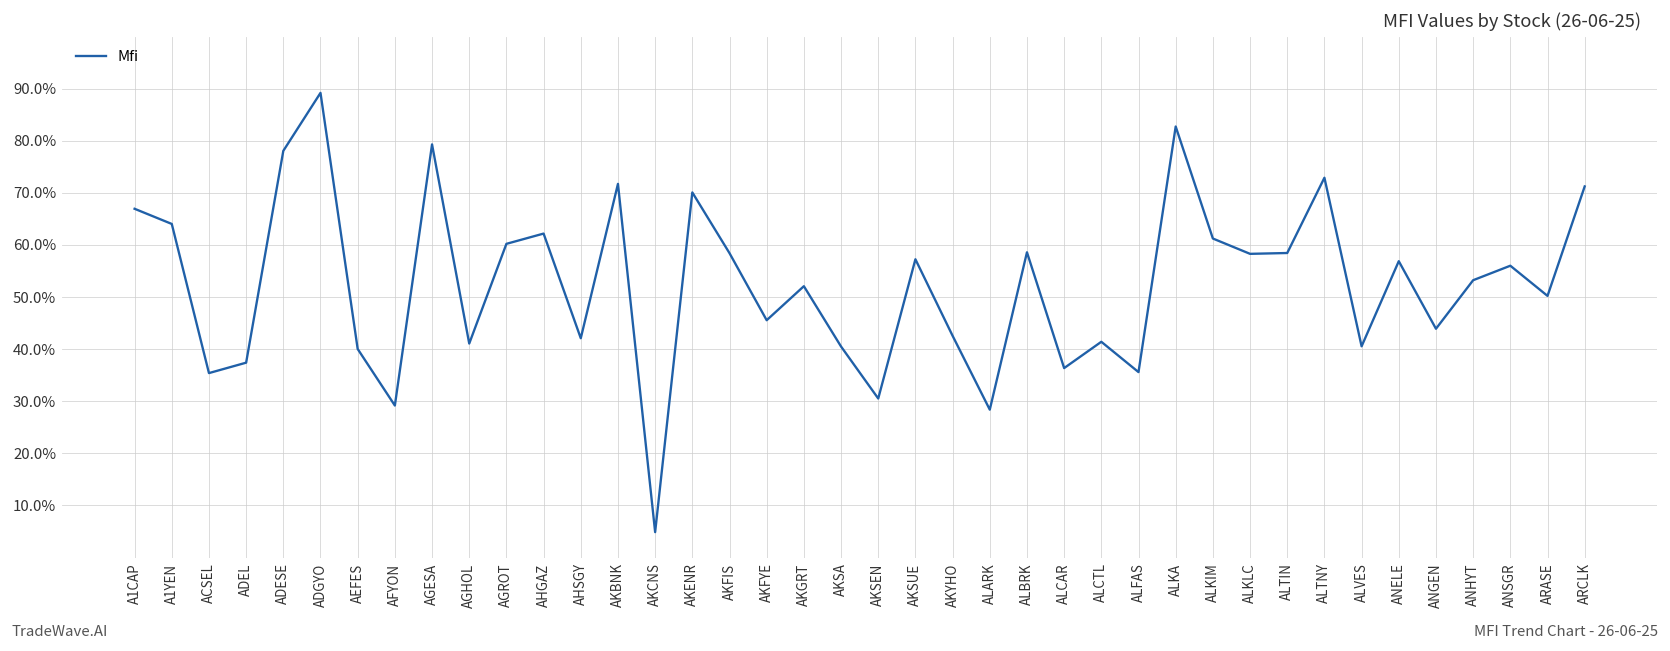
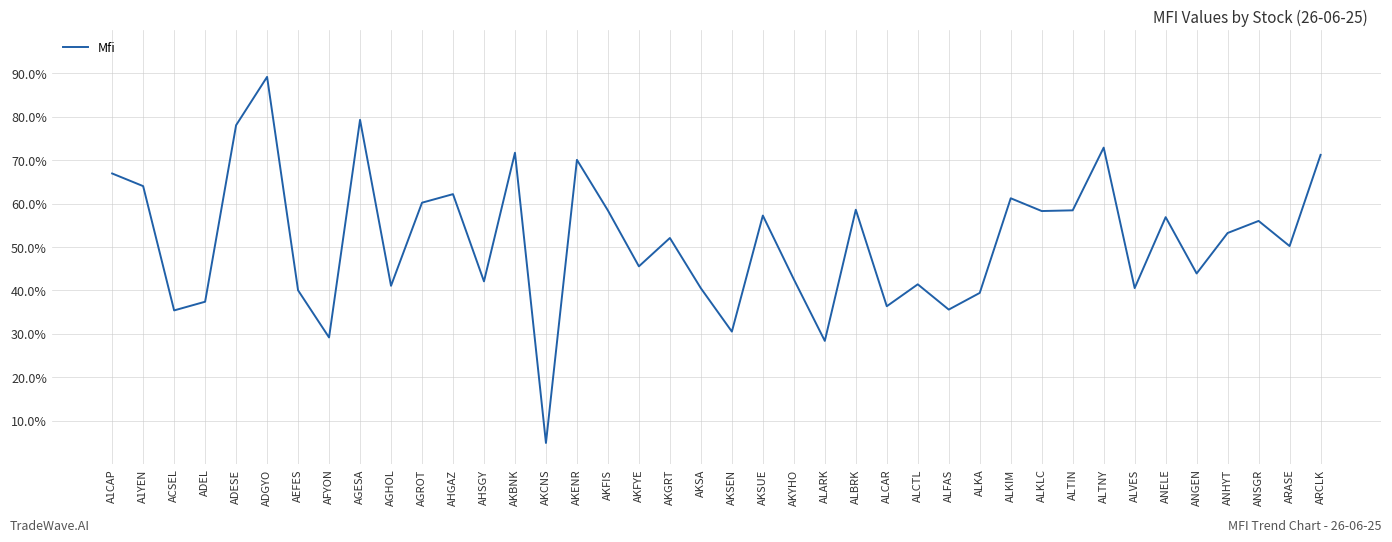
ALKA: 83% -> 39%
